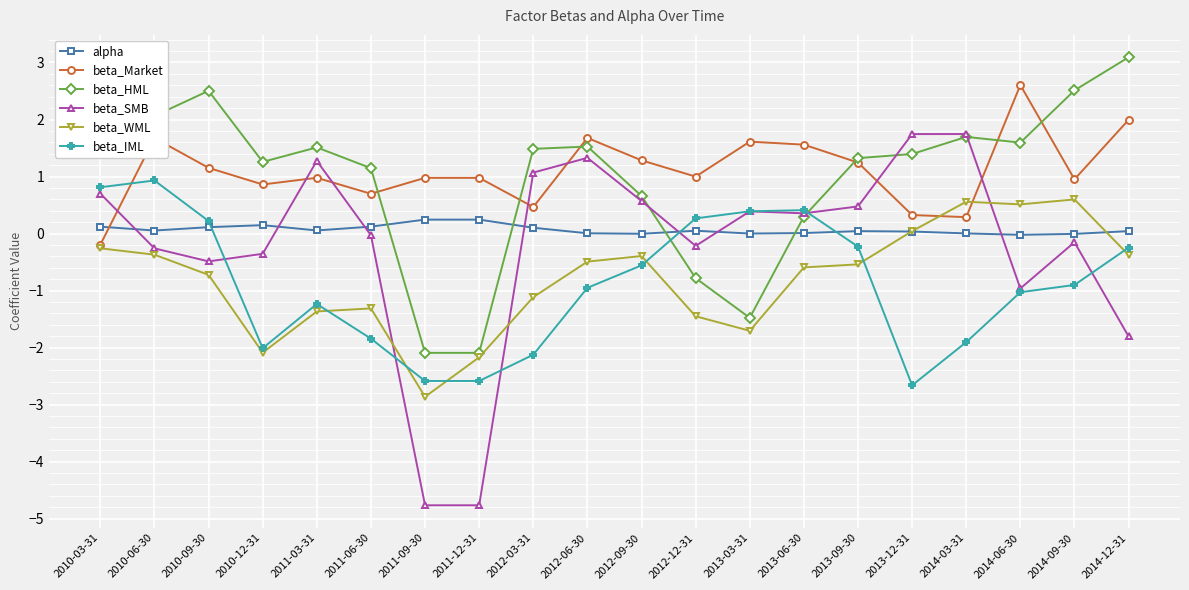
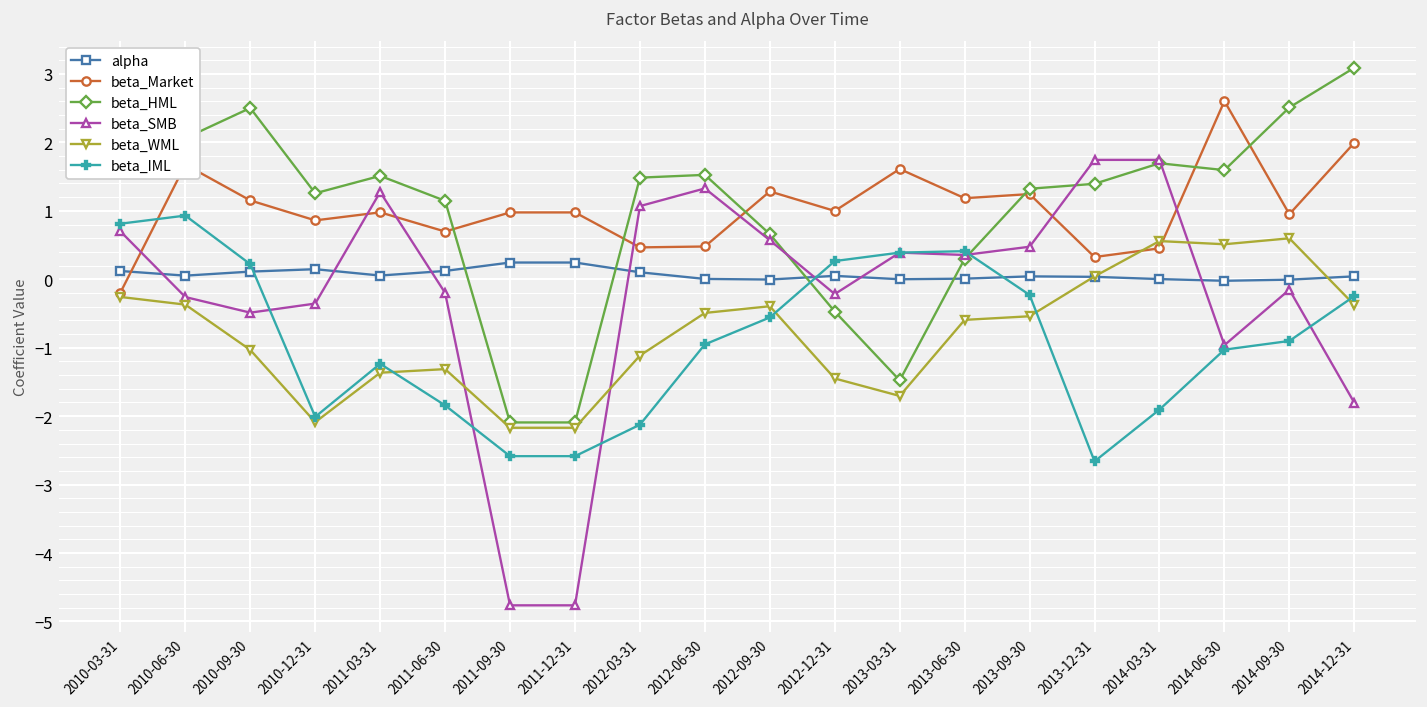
beta_WML, 2010-09-30: -0.7 -> -1.0
beta_SMB, 2011-06-30: 0.0 -> -0.2
beta_WML, 2011-09-30: -2.9 -> -2.2
beta_Market, 2012-06-30: 1.7 -> 0.5
beta_HML, 2012-12-31: -0.8 -> -0.5
beta_Market, 2013-06-30: 1.6 -> 1.2
beta_Market, 2014-03-31: 0.3 -> 0.5
